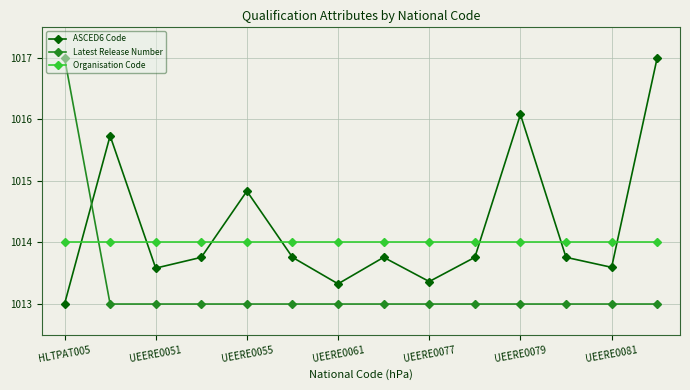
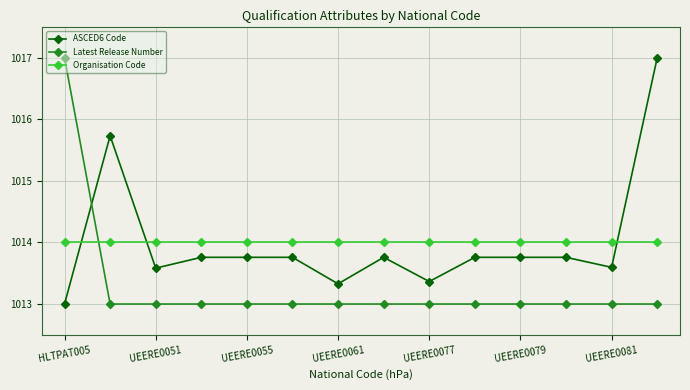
ASCED6 Code, UEERE0055: 1014.8 -> 1013.8
ASCED6 Code, UEERE0079: 1016.1 -> 1013.8
